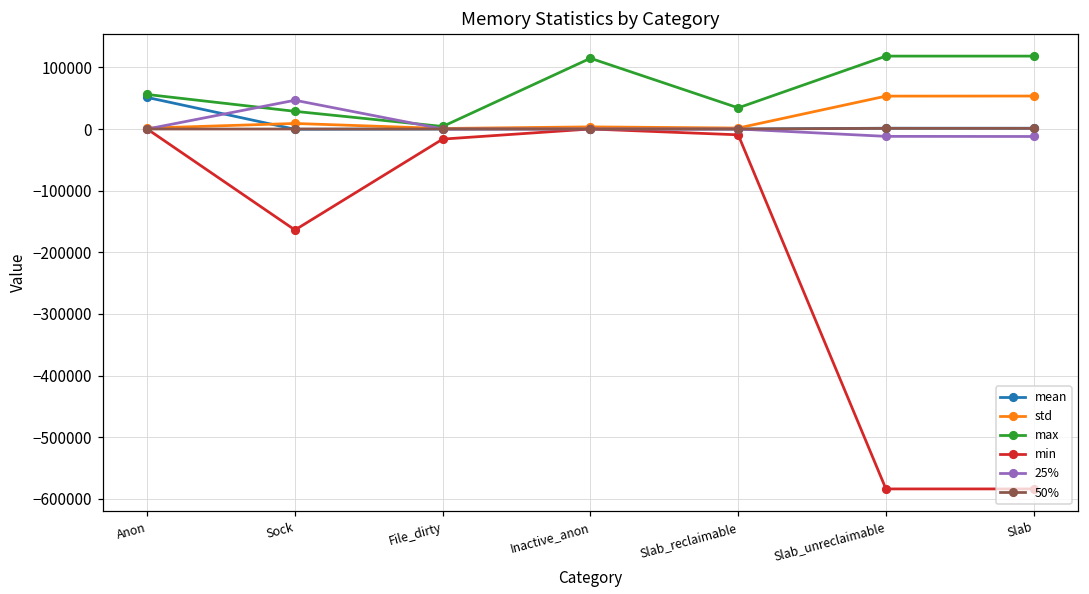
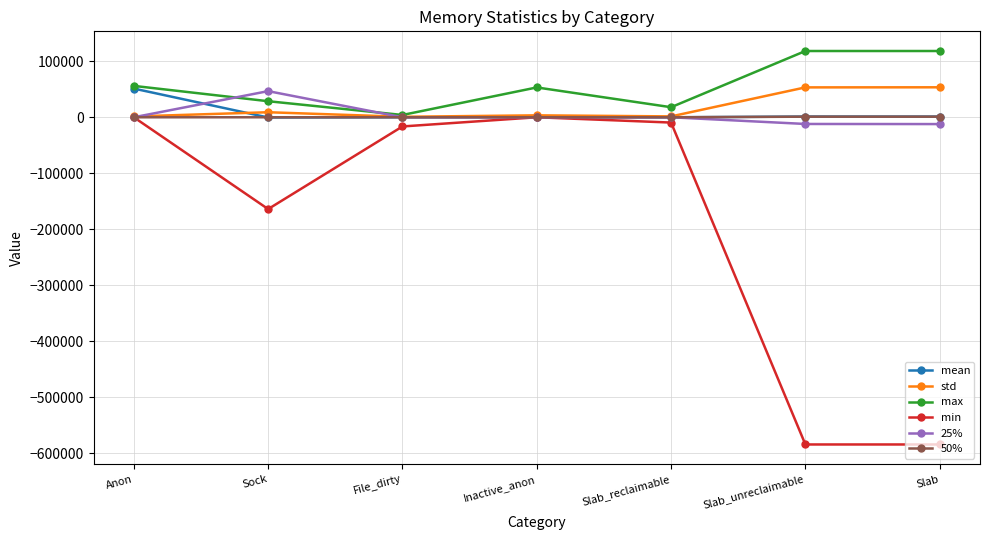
max, Inactive_anon: 110000 -> 50000
max, Slab_reclaimable: 30000 -> 20000
